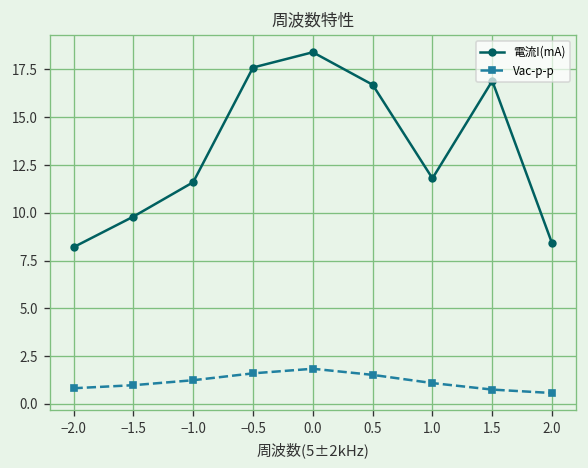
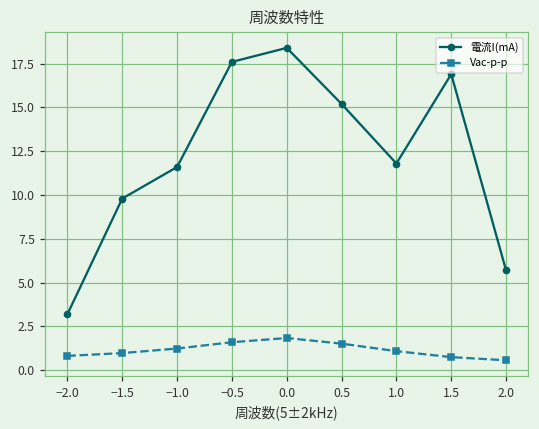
電流I(mA), −2.0: 8.2 -> 3.2
電流I(mA), 0.5: 16.7 -> 15.2
電流I(mA), 2.0: 8.4 -> 5.7
